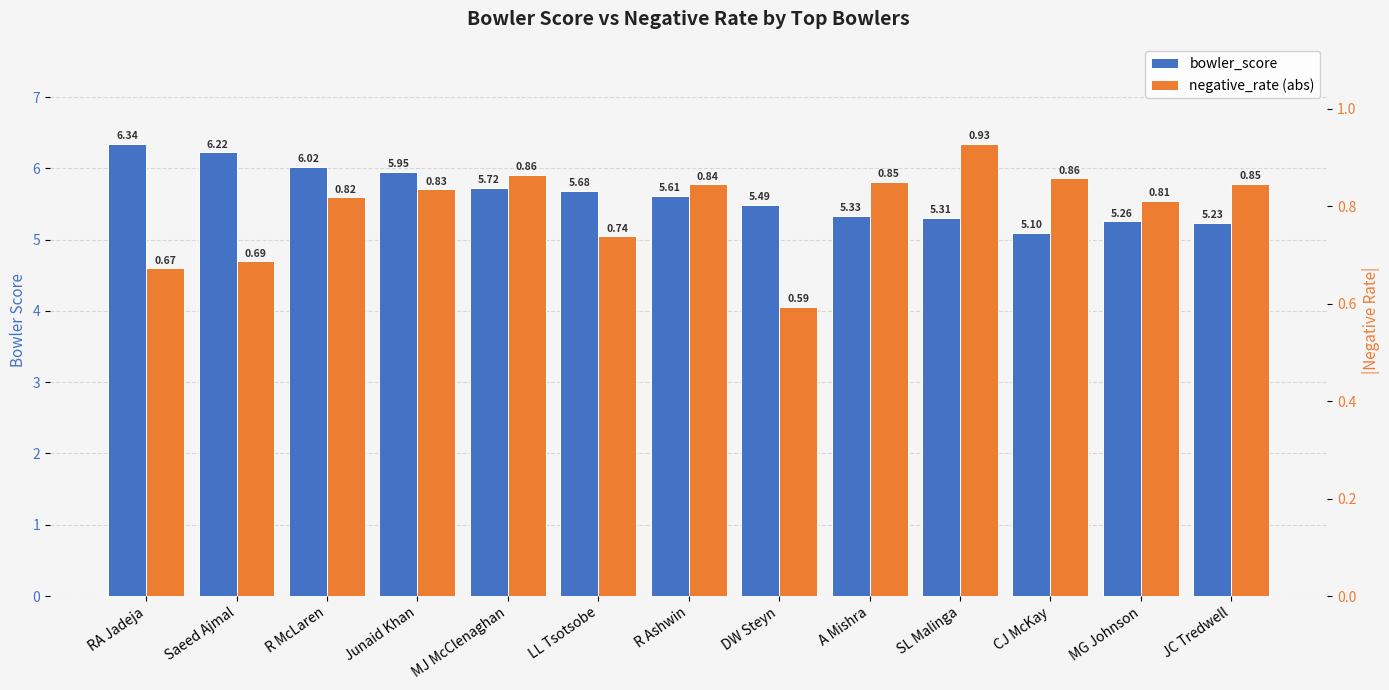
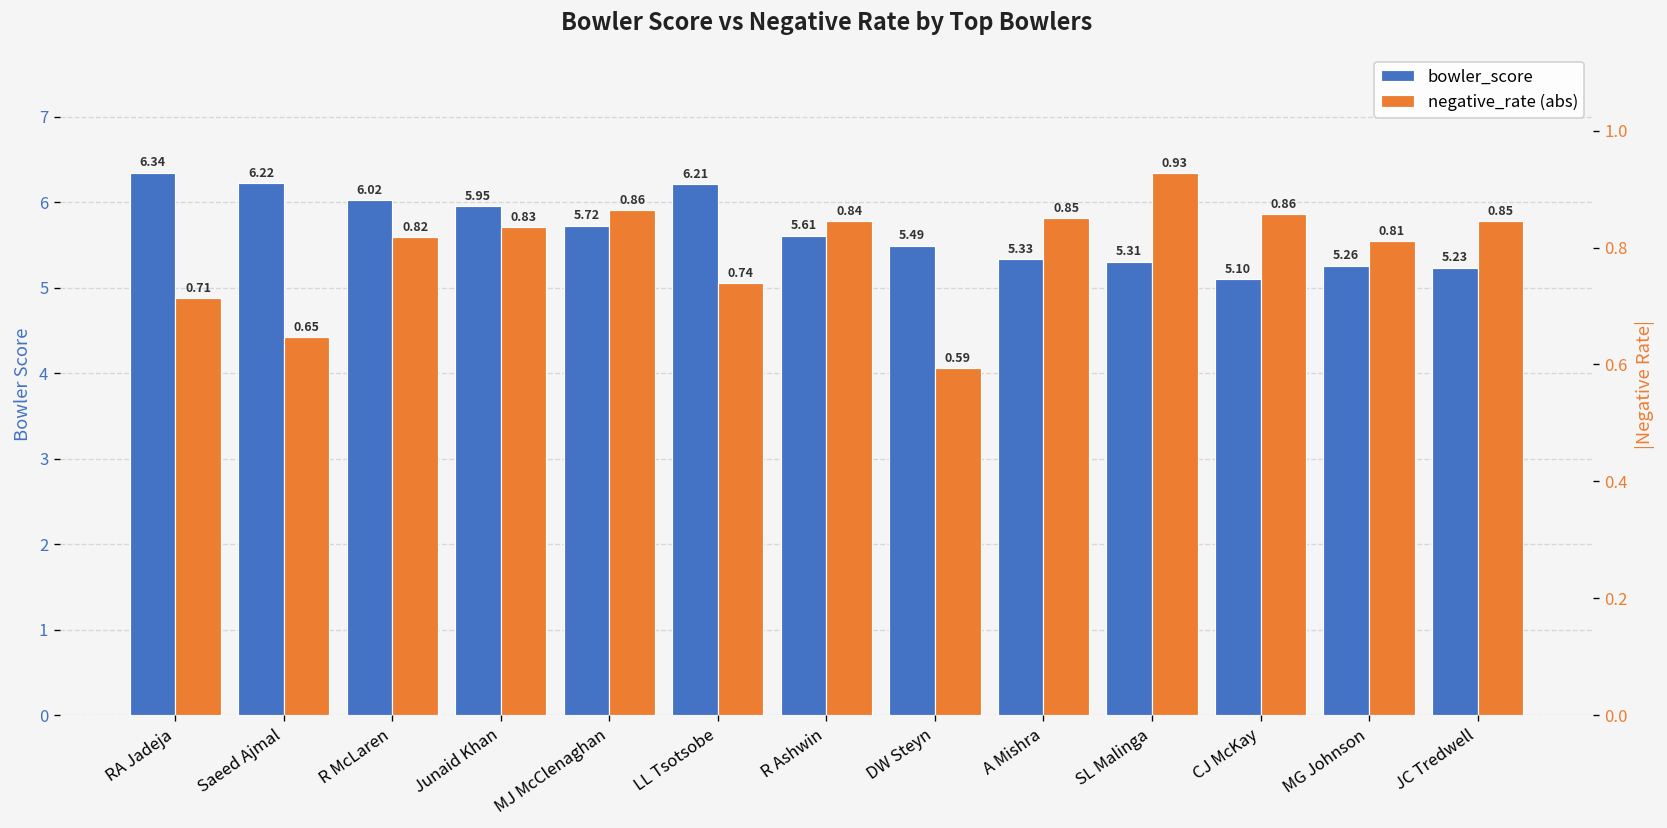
bowler_score, LL Tsotsobe: 5.68 -> 6.21
negative_rate (abs), RA Jadeja: 0.67 -> 0.71
negative_rate (abs), Saeed Ajmal: 0.69 -> 0.65
